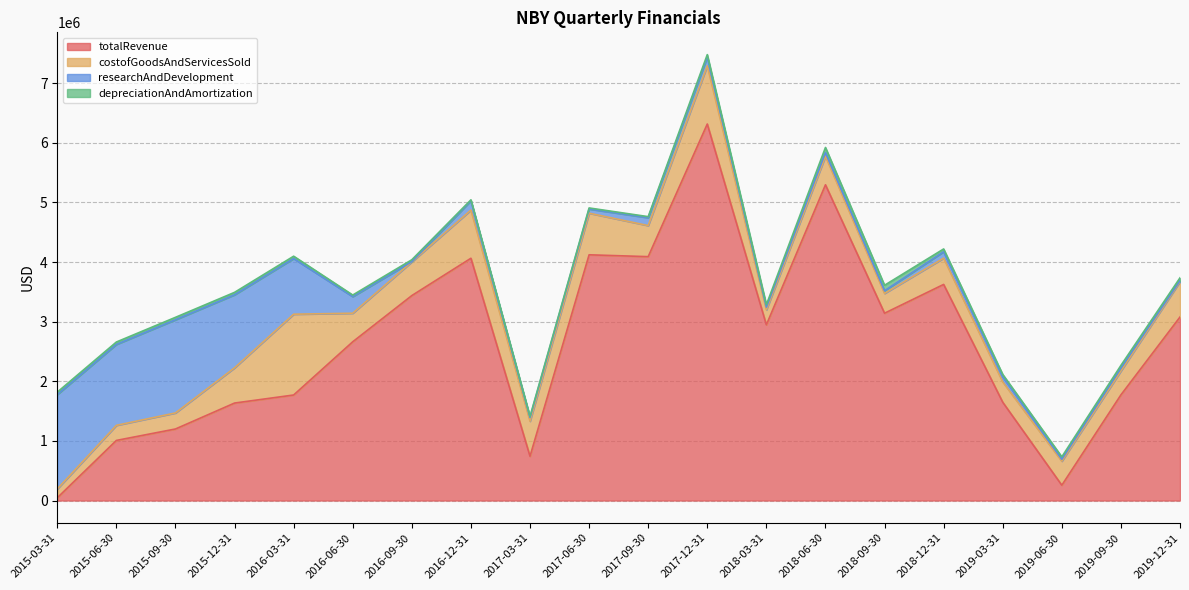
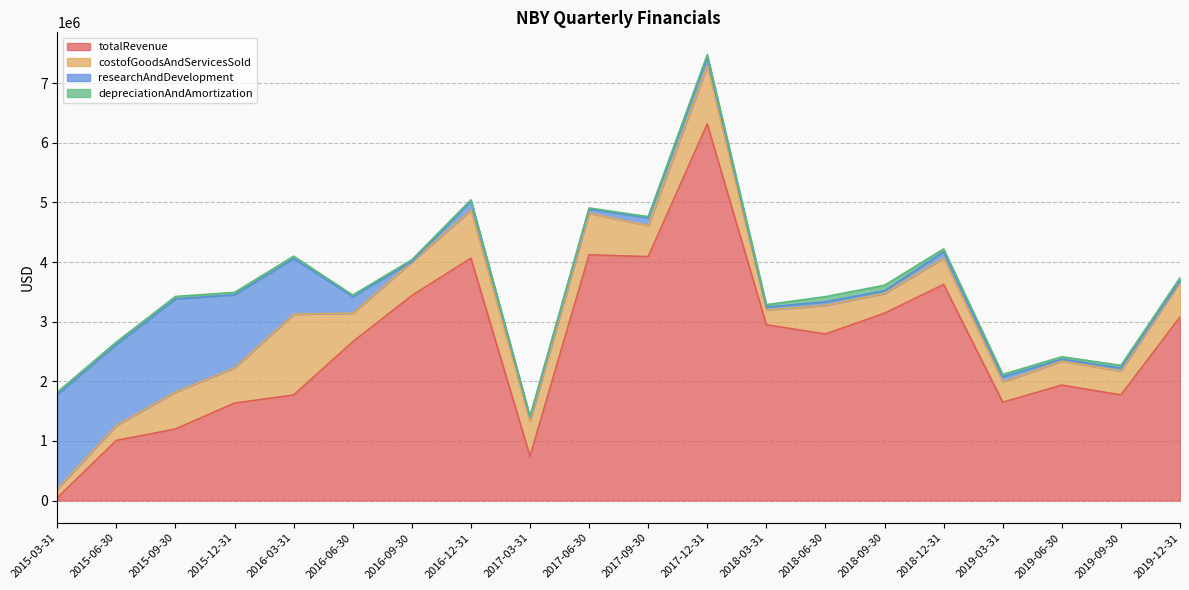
costofGoodsAndServicesSold, 2015-09-30: 300000 -> 600000
totalRevenue, 2018-06-30: 5300000 -> 2800000
totalRevenue, 2019-06-30: 300000 -> 1900000
